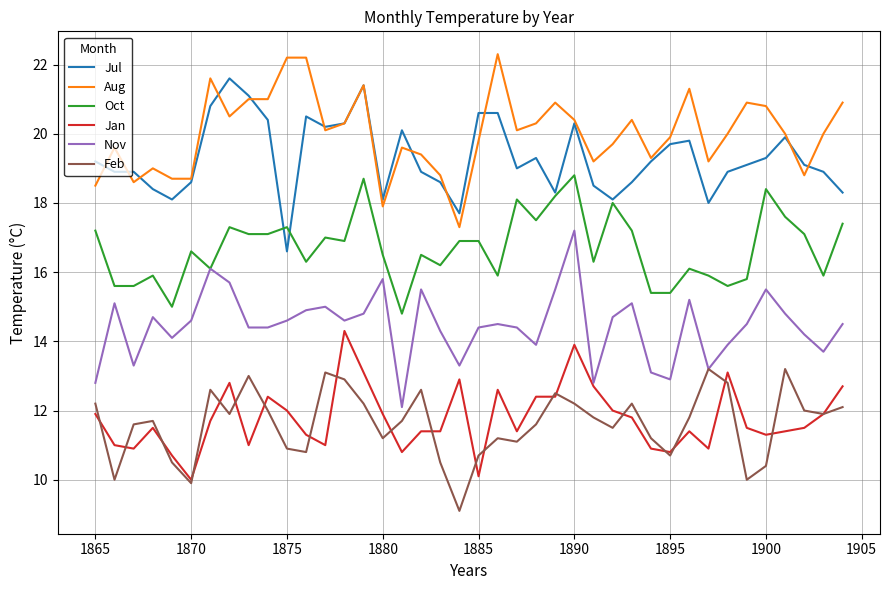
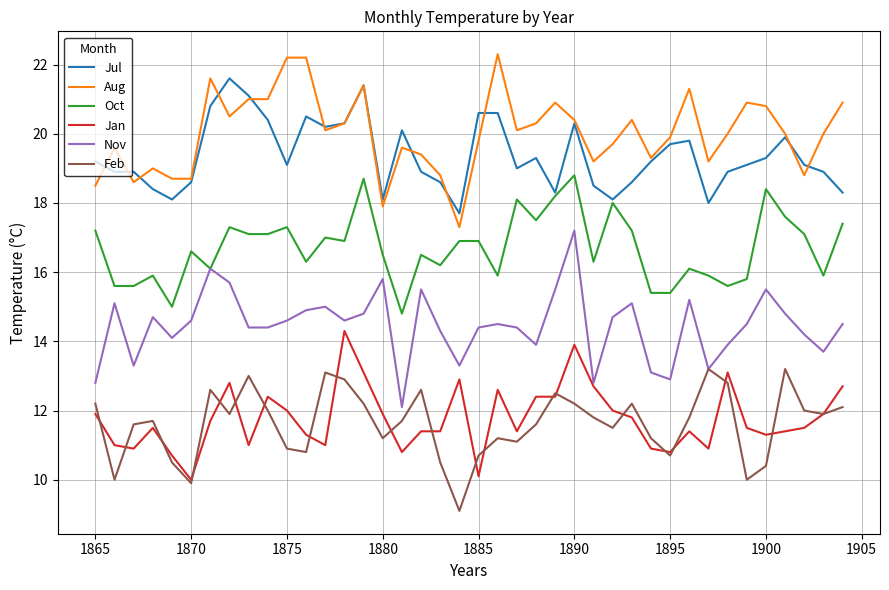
Jul, 1875: 16.6 -> 19.1
